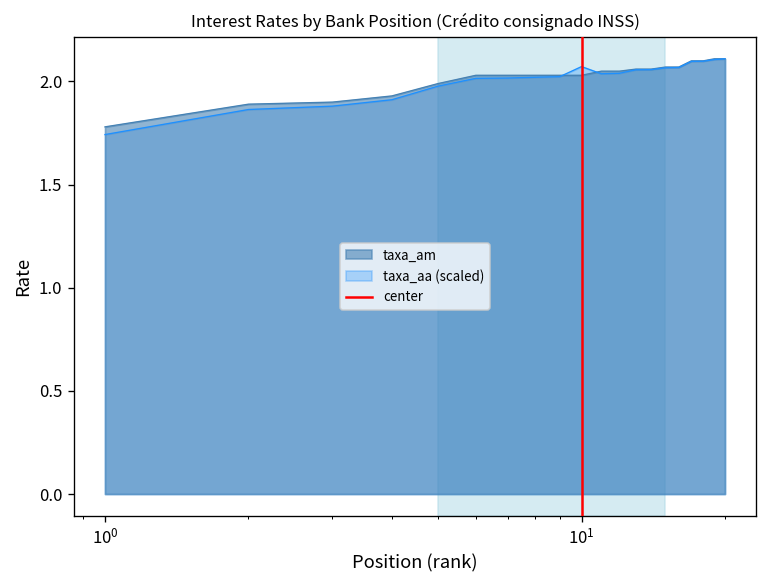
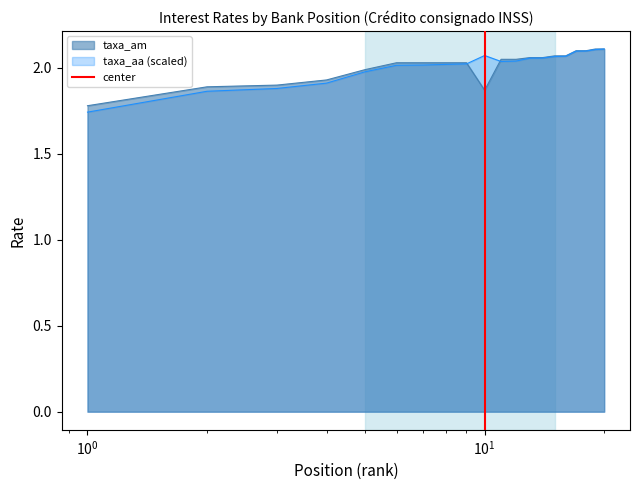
taxa_am, 10^1: 2.03 -> 1.87
